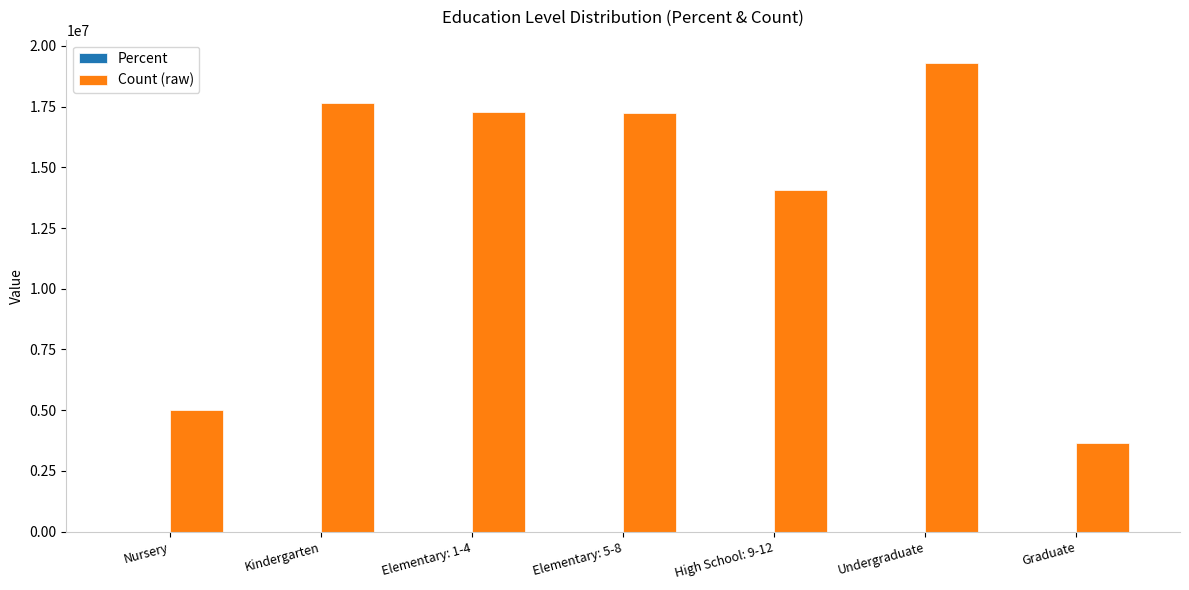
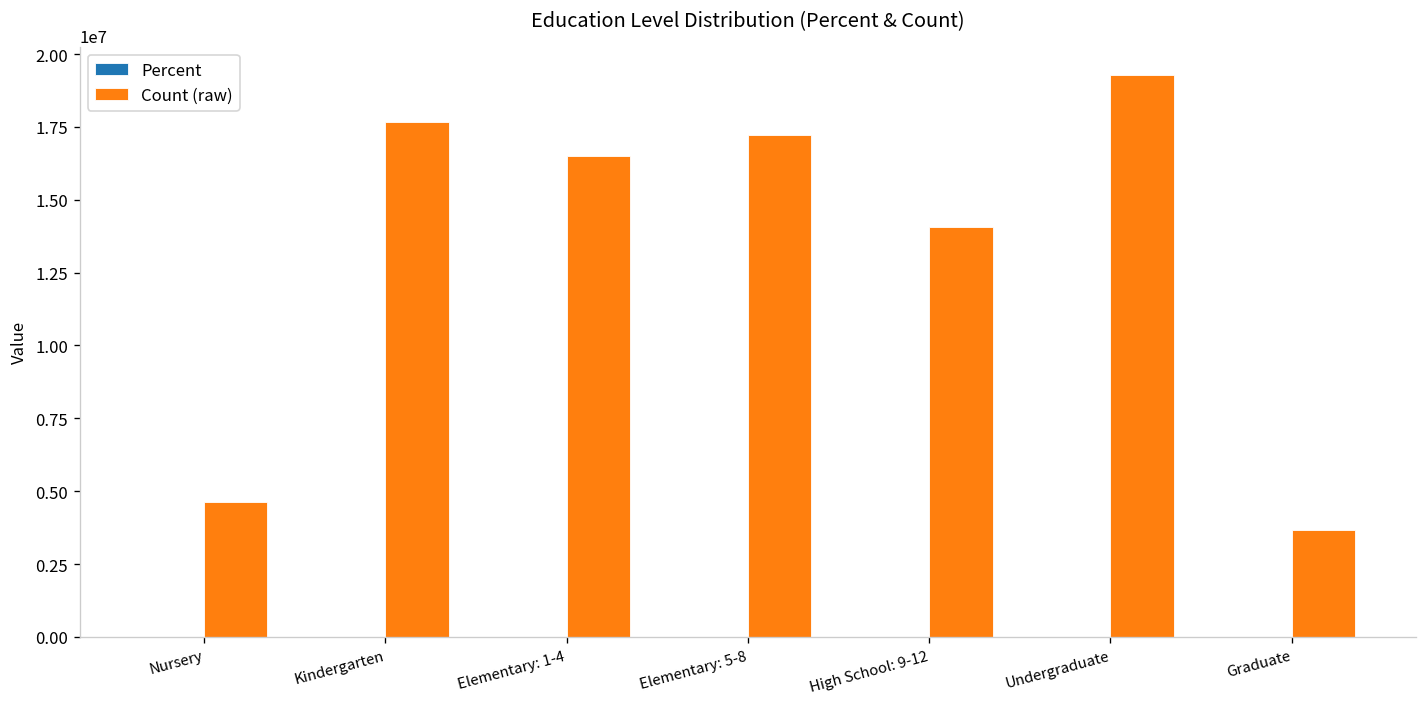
Count (raw), Nursery: 5000000 -> 4600000
Count (raw), Elementary: 1-4: 17300000 -> 16500000
